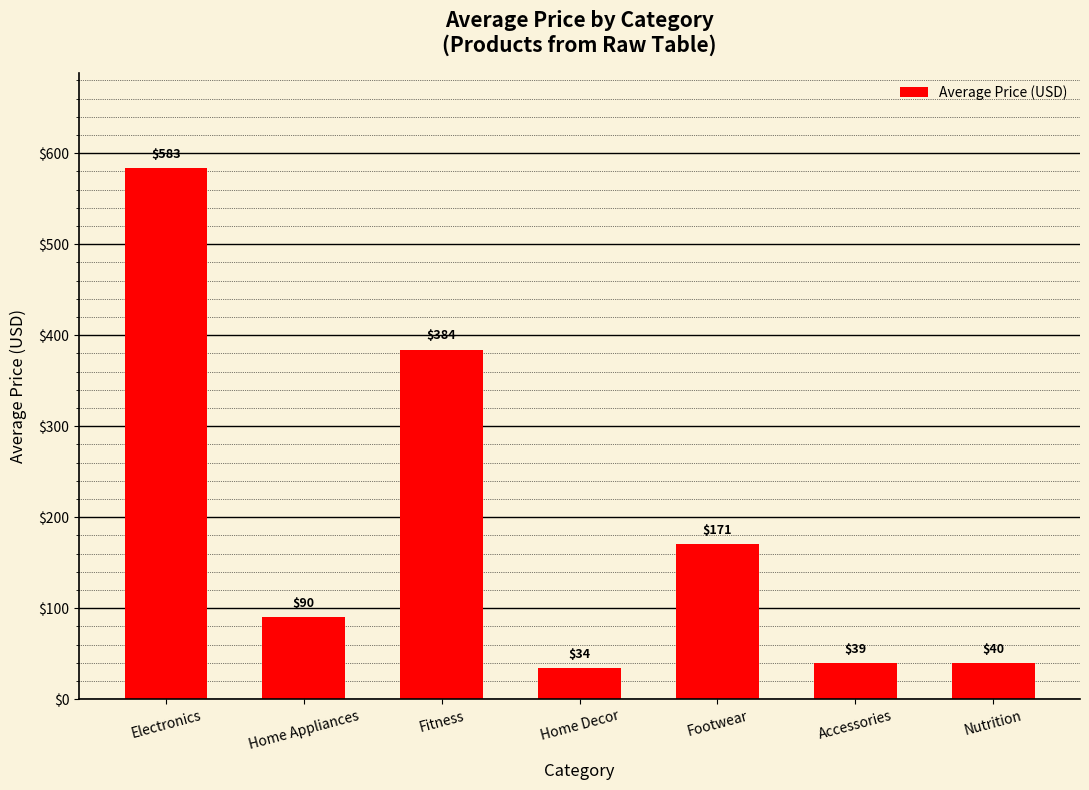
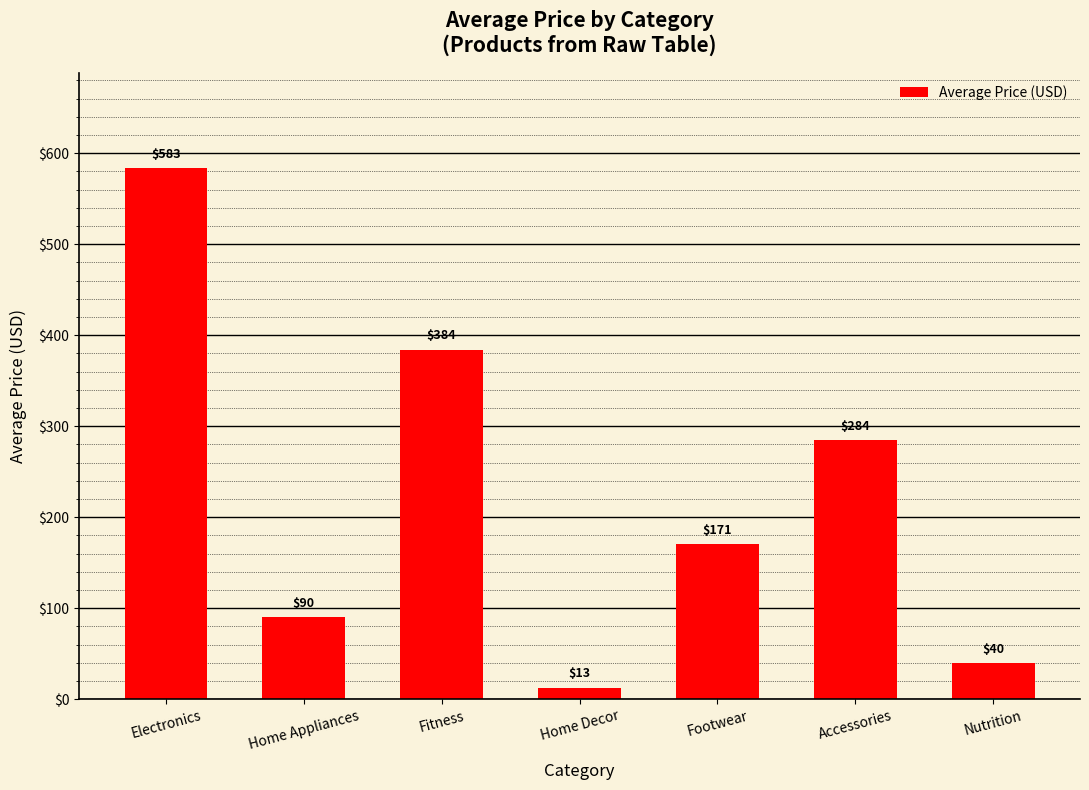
Home Decor: $34 -> $13
Accessories: $39 -> $284
